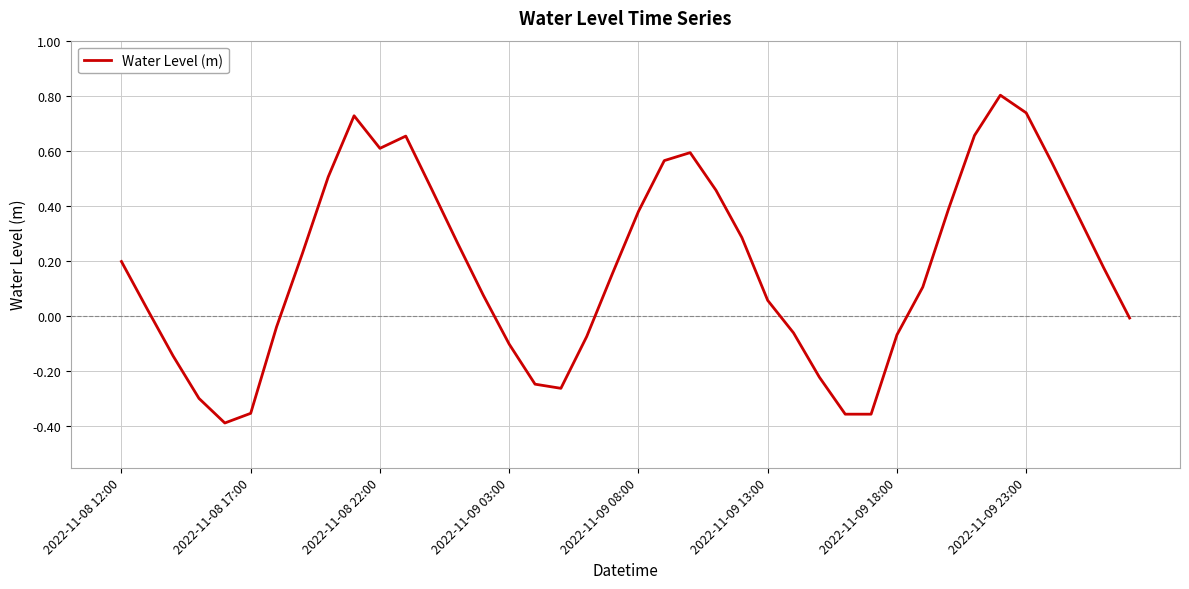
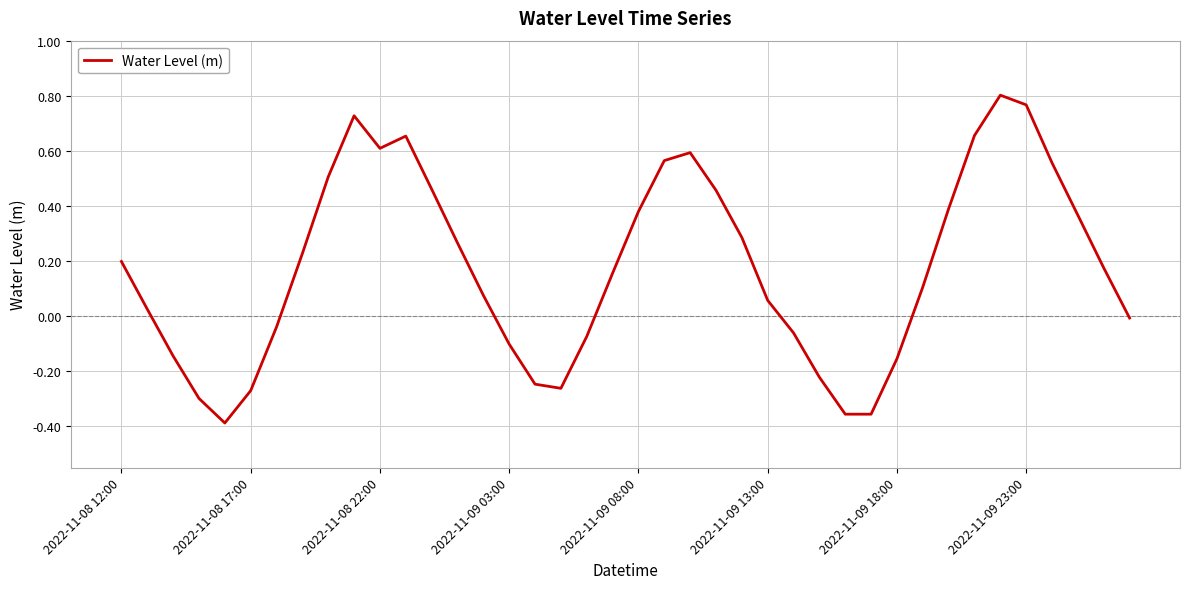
2022-11-08 17:00: -0.35 -> -0.27
2022-11-09 18:00: -0.07 -> -0.15
2022-11-09 23:00: 0.74 -> 0.77
